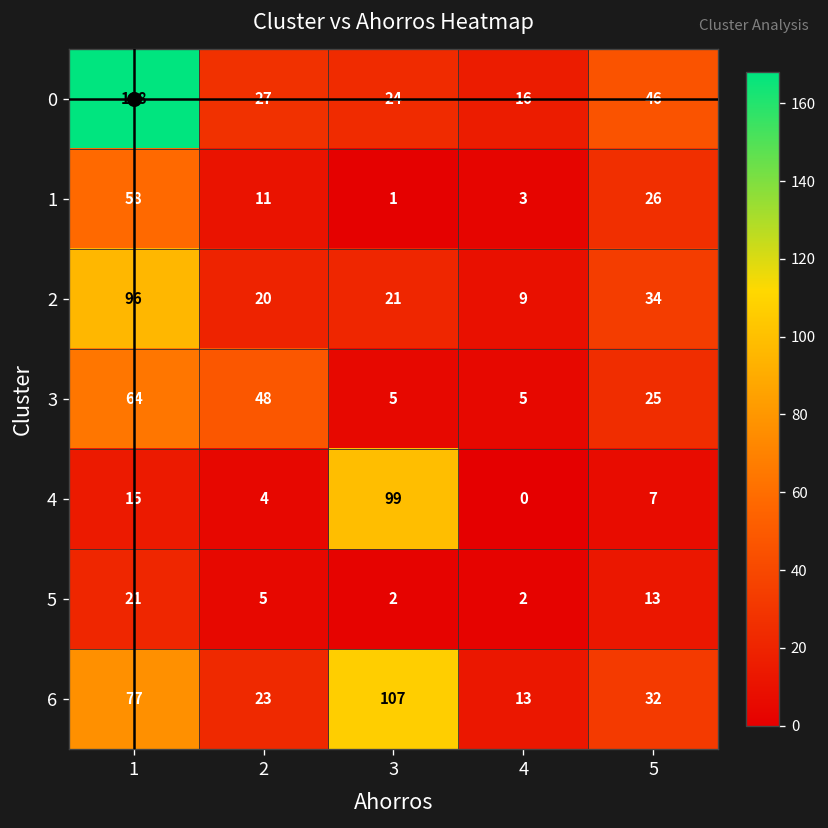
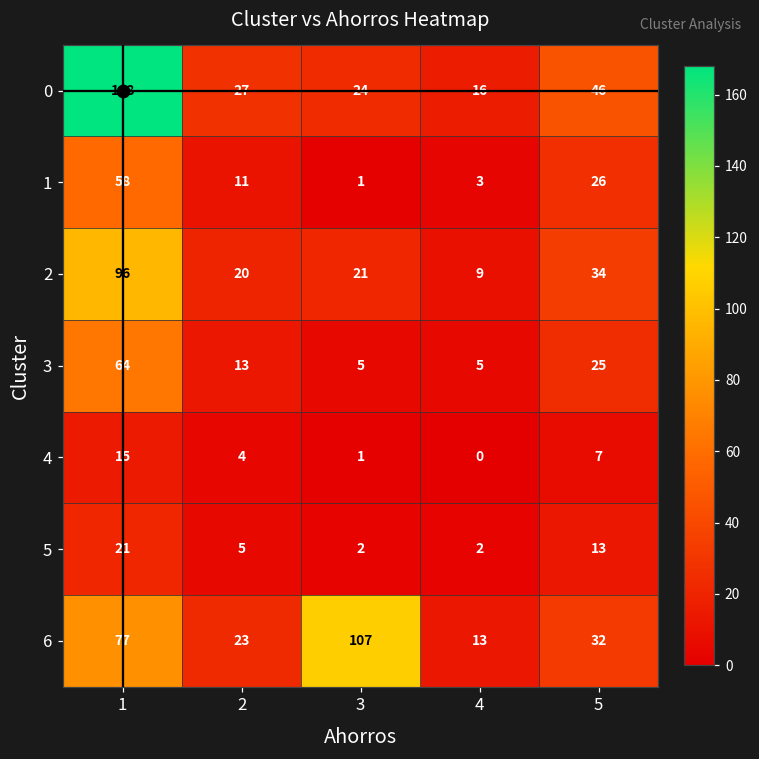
3, 2: 48 -> 13
4, 3: 99 -> 1
